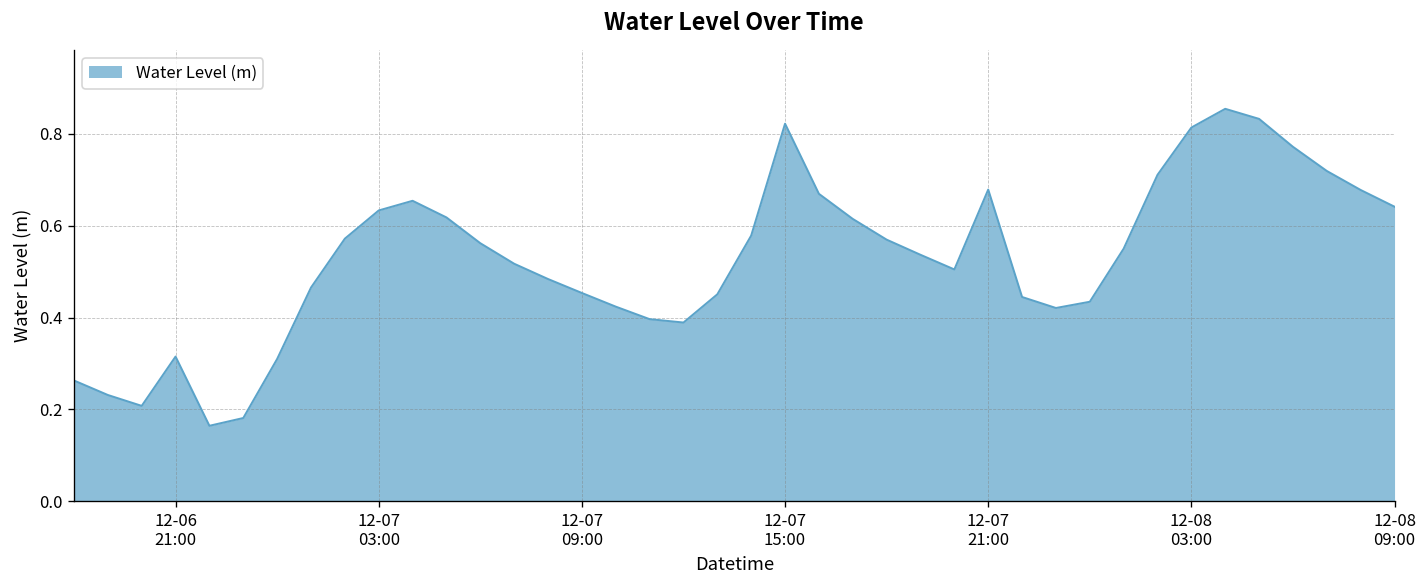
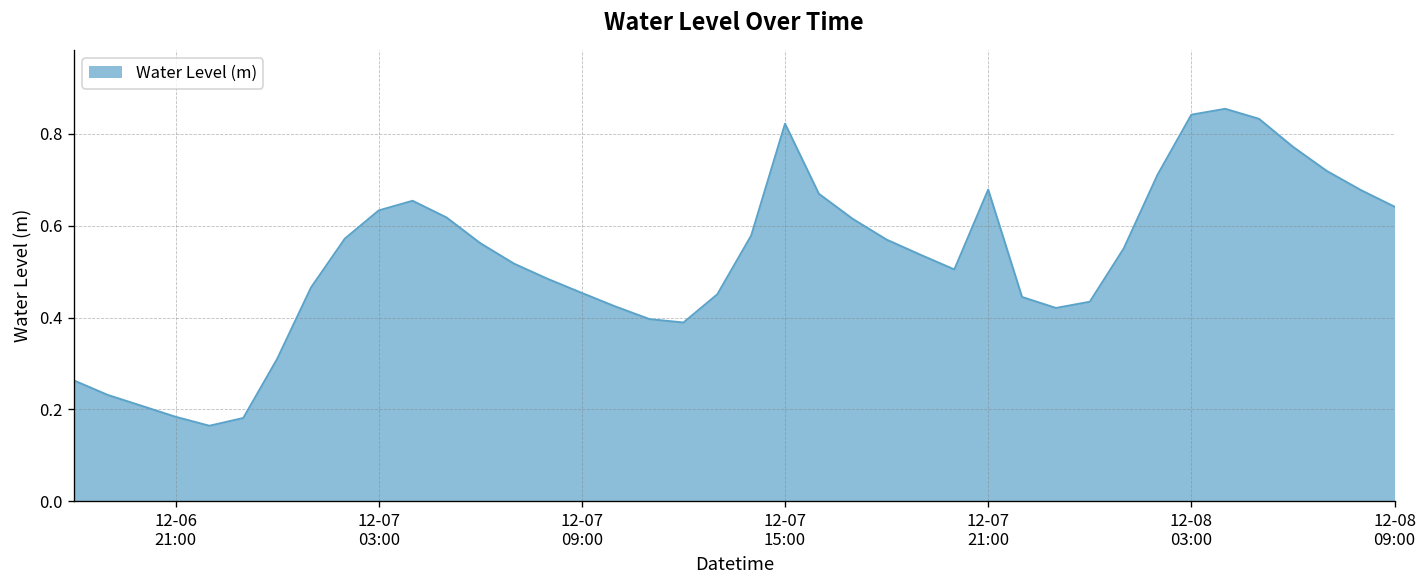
12-06 21:00: 0.31 -> 0.18
12-08 03:00: 0.81 -> 0.84
